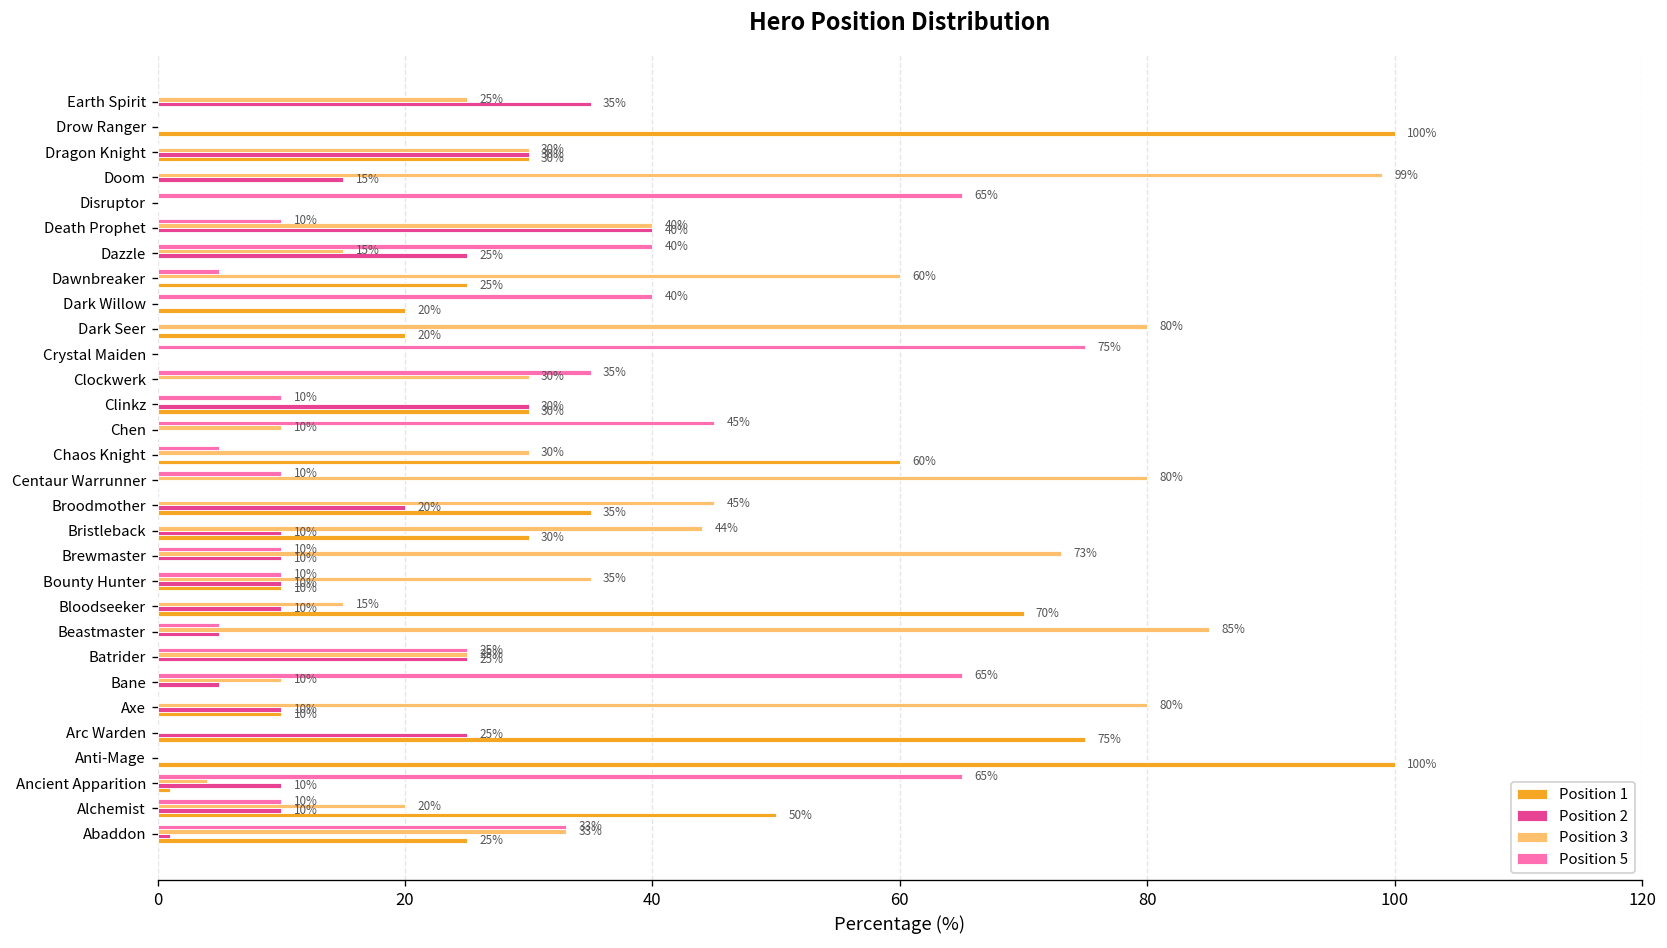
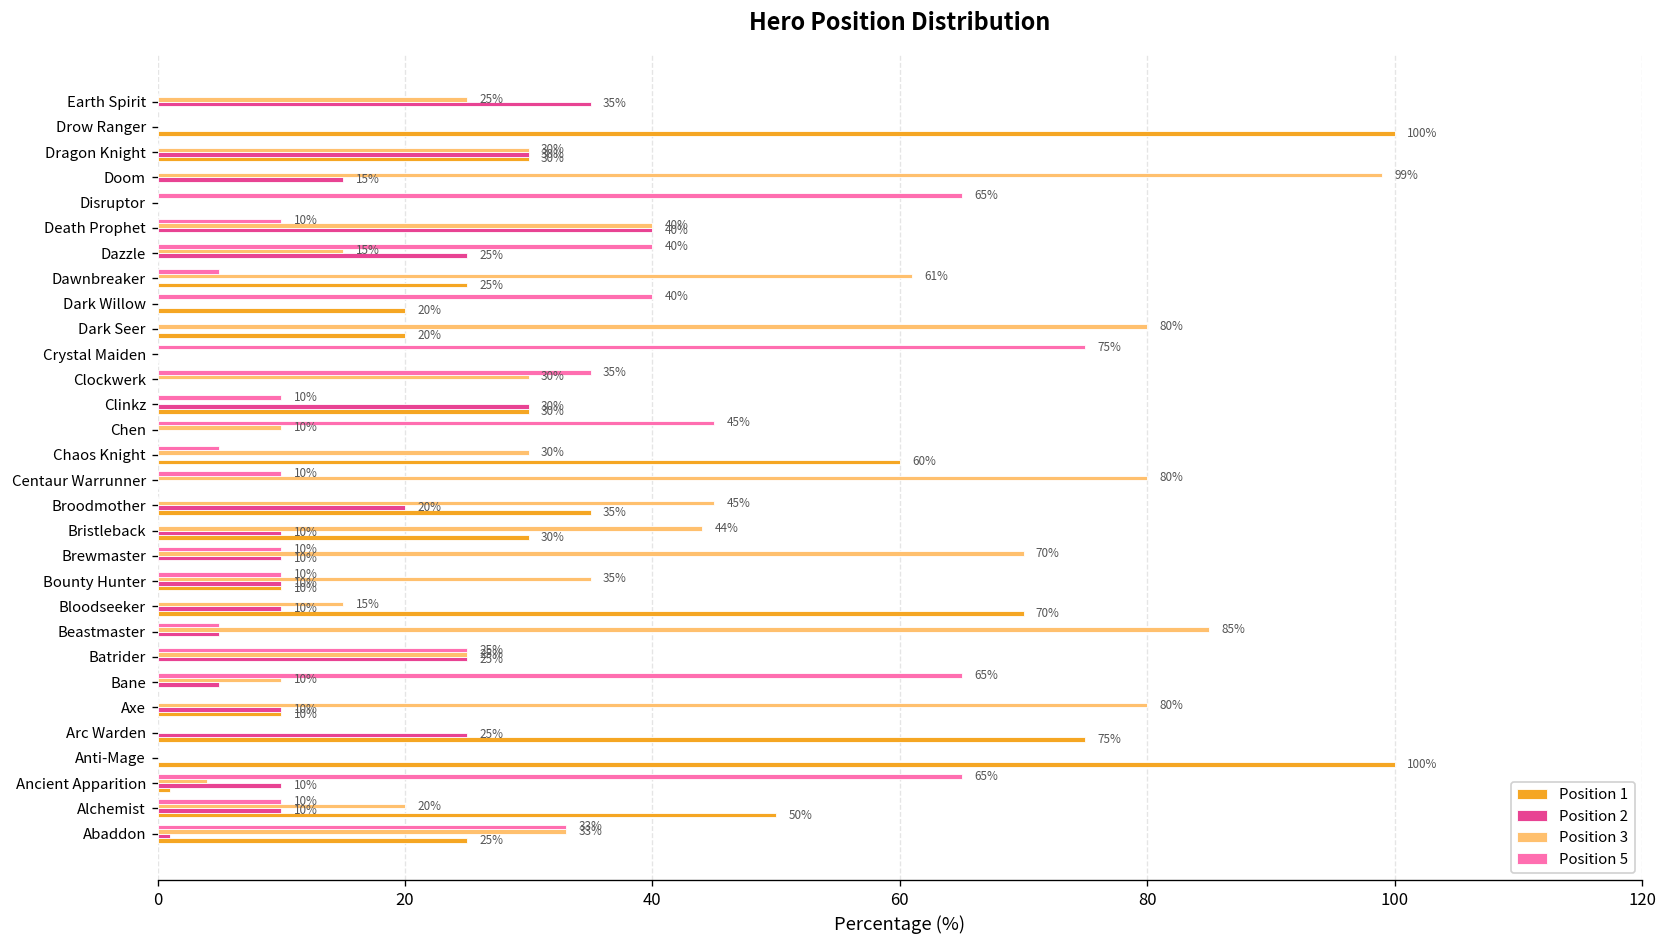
Position 3, Dawnbreaker: 60% -> 61%
Position 3, Brewmaster: 73% -> 70%
